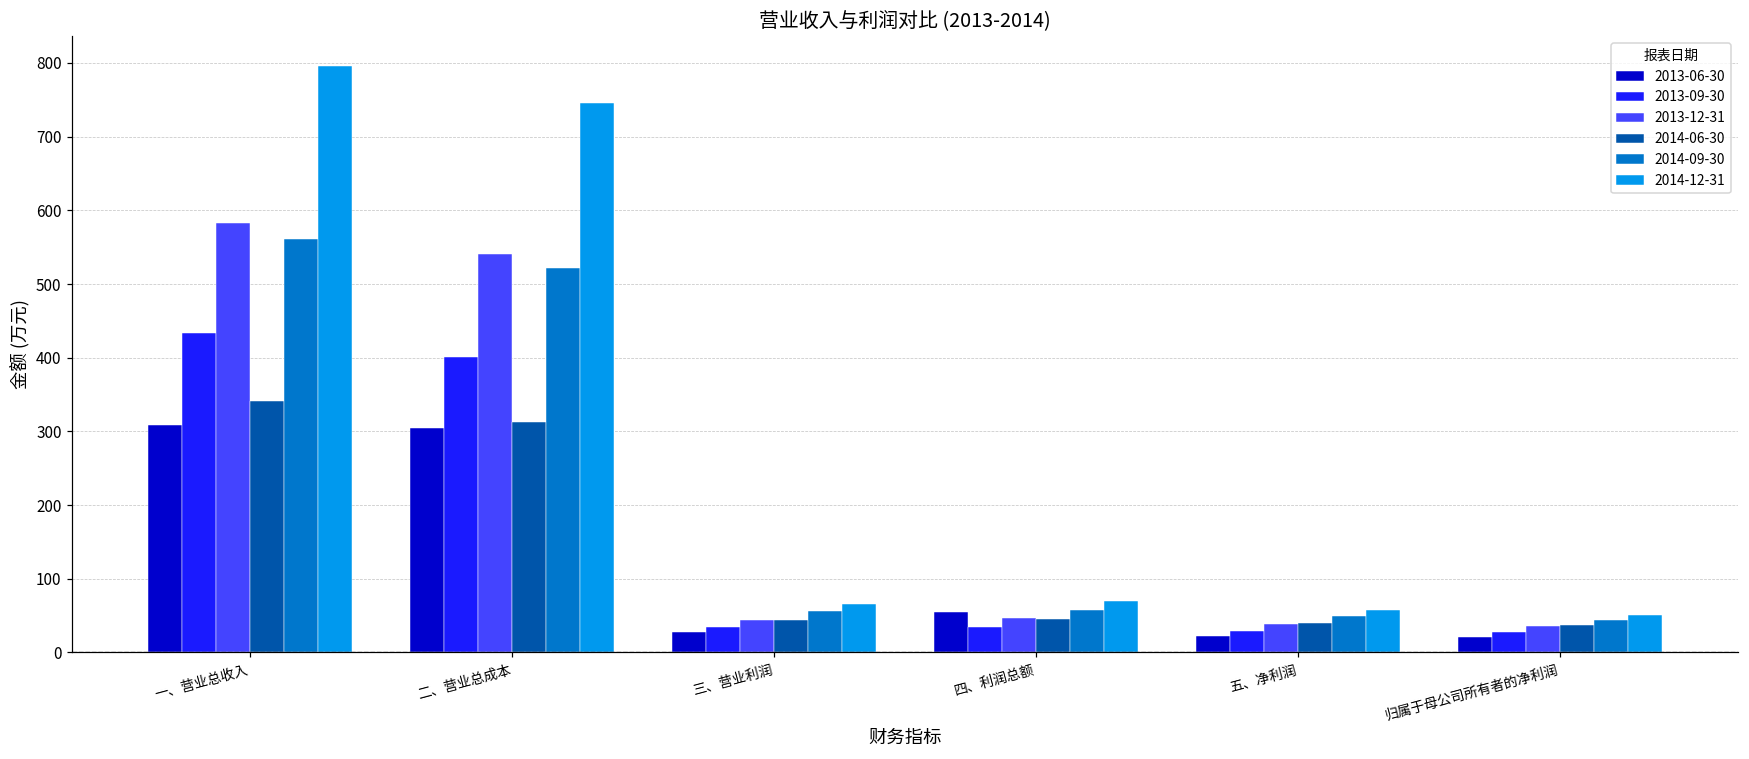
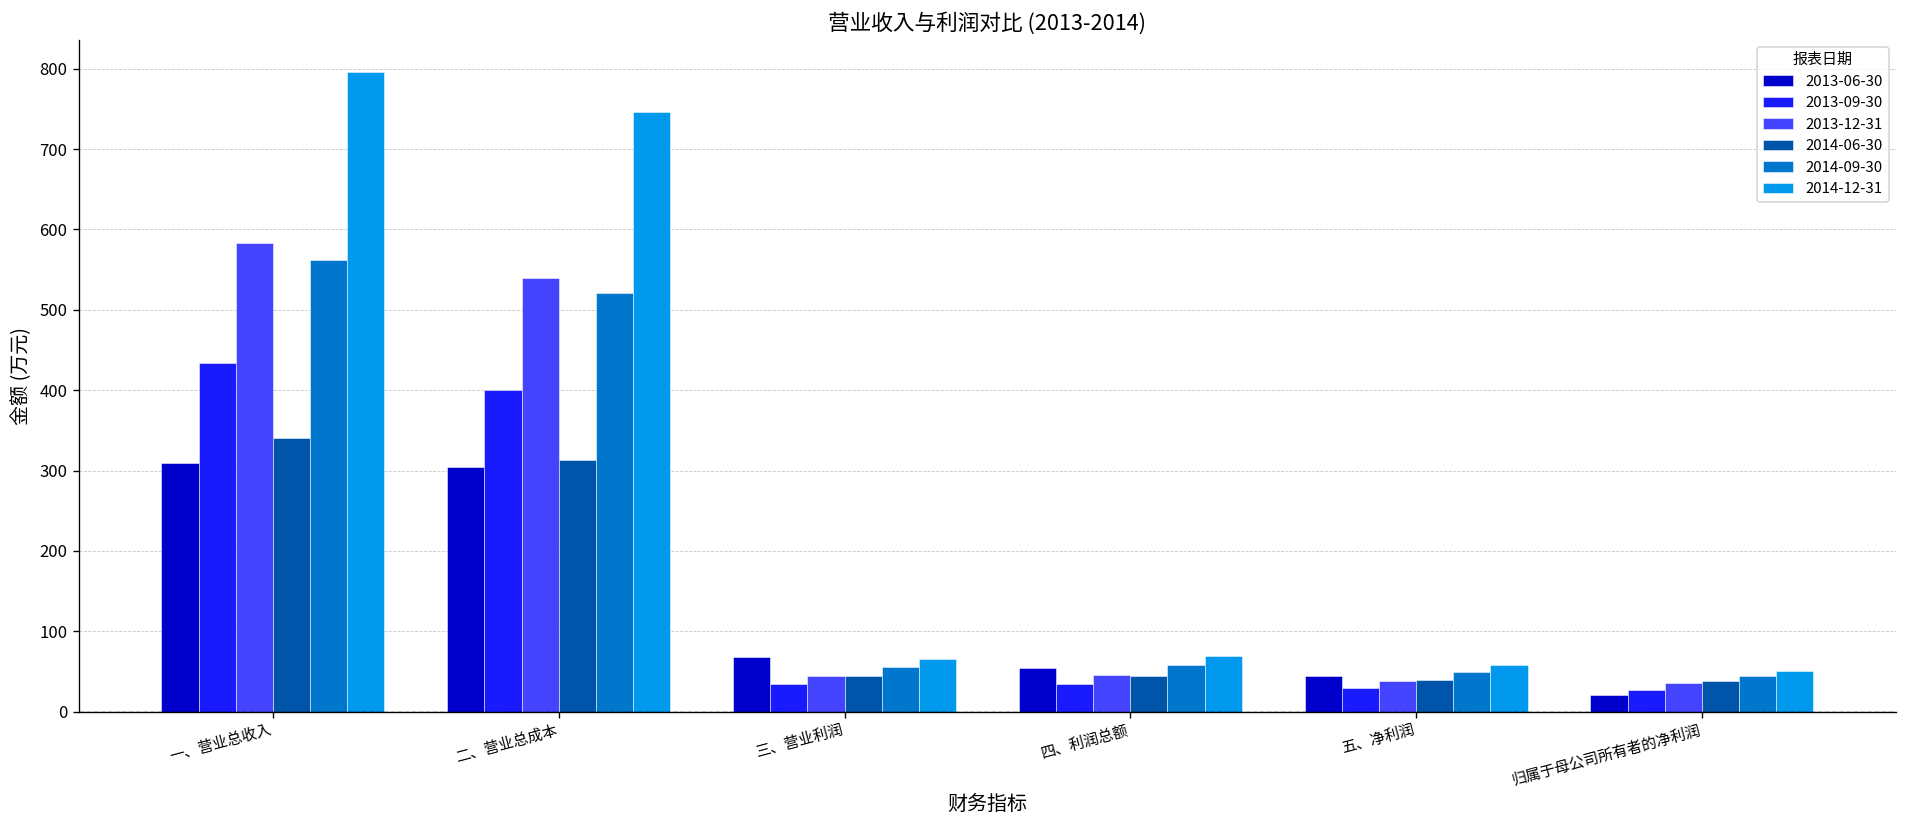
2013-06-30, 三、营业利润: 30 -> 70
2013-06-30, 五、净利润: 20 -> 40
